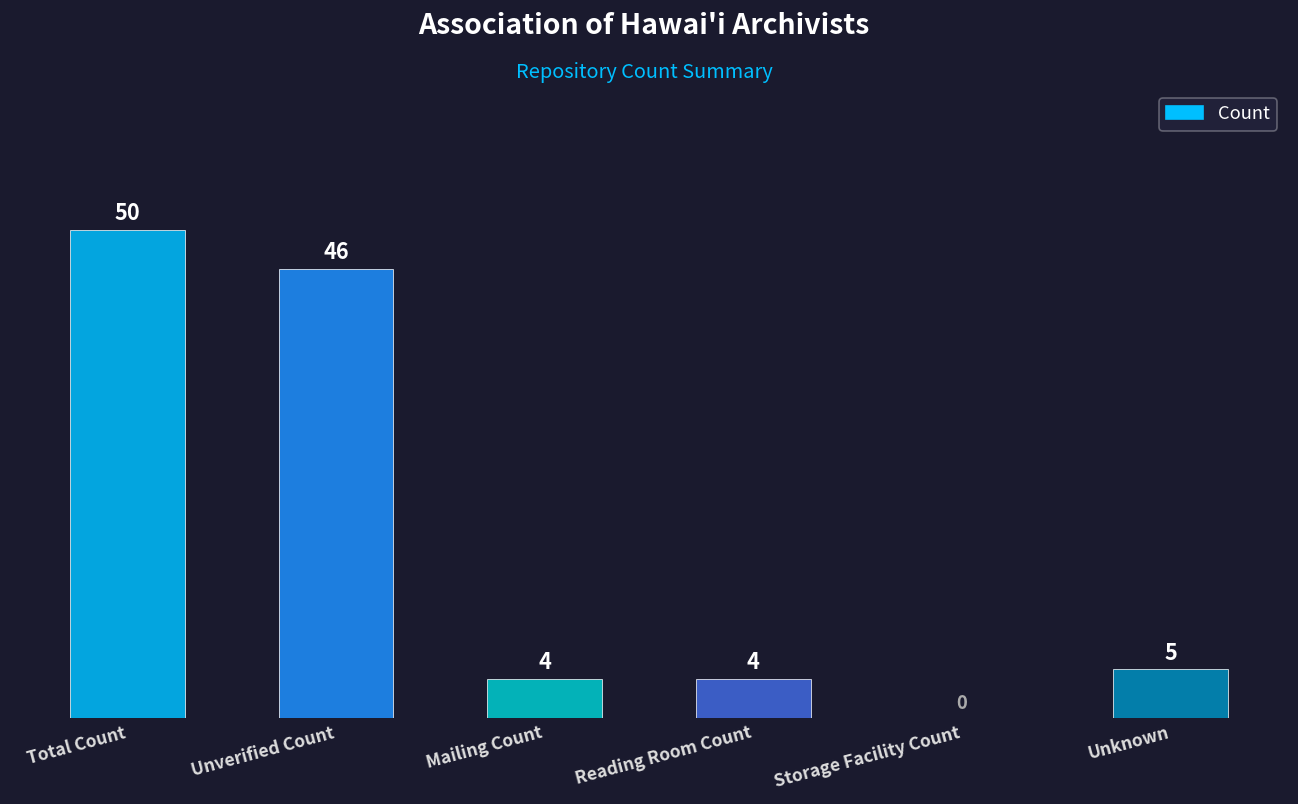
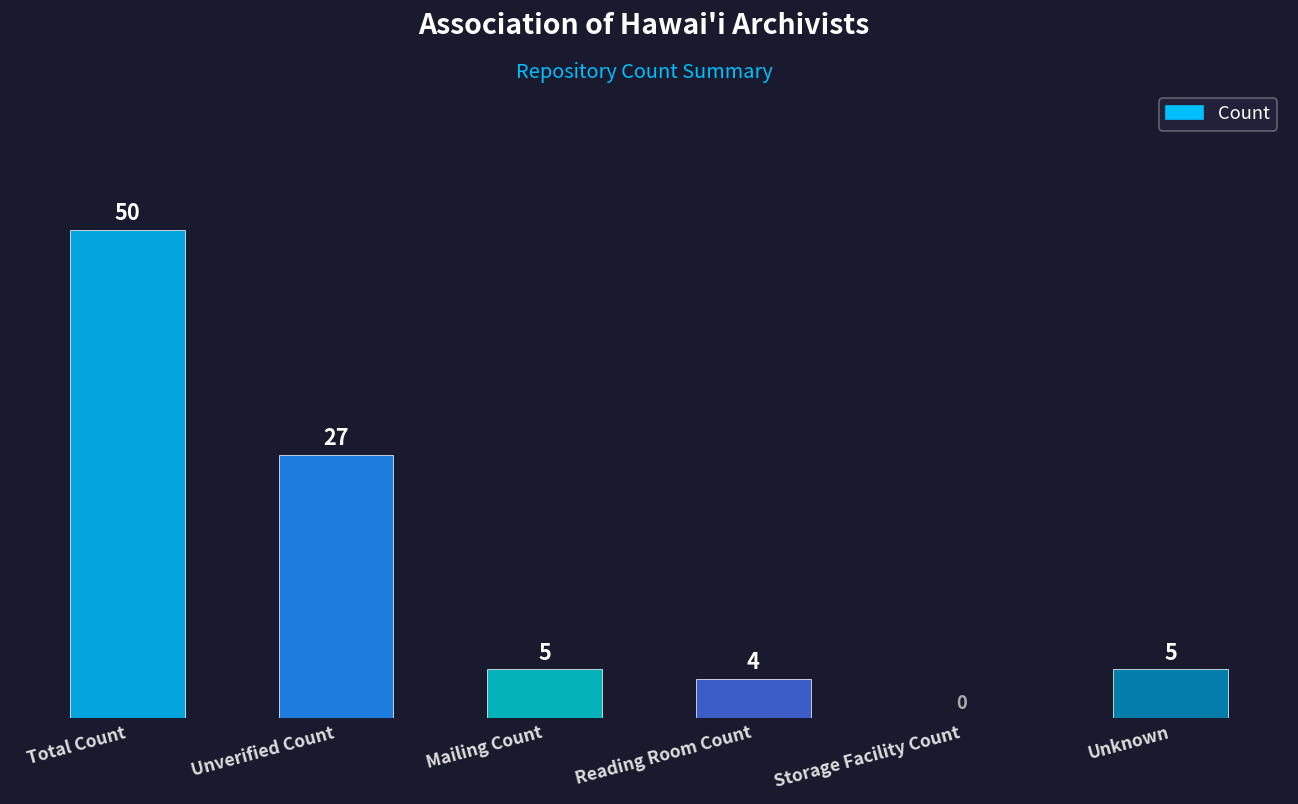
Unverified Count: 46 -> 27
Mailing Count: 4 -> 5
